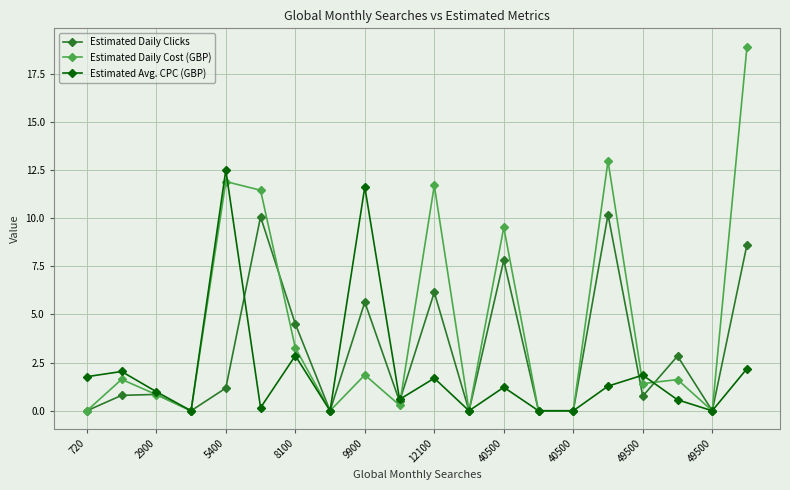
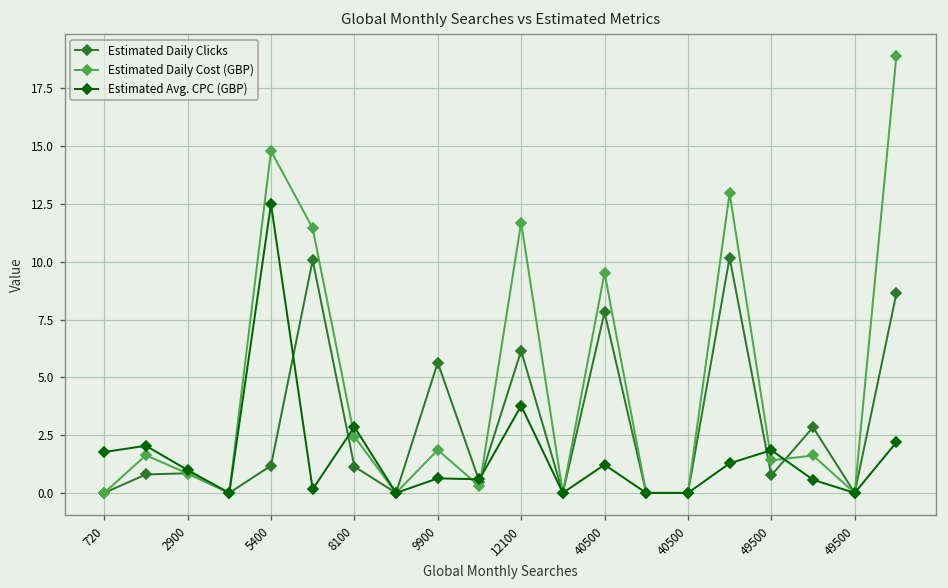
Estimated Daily Cost (GBP), 5400: 11.9 -> 14.8
Estimated Daily Clicks, 8100: 4.5 -> 1.1
Estimated Daily Cost (GBP), 8100: 3.3 -> 2.4
Estimated Avg. CPC (GBP), 9900: 11.6 -> 0.6
Estimated Avg. CPC (GBP), 12100: 1.7 -> 3.8
